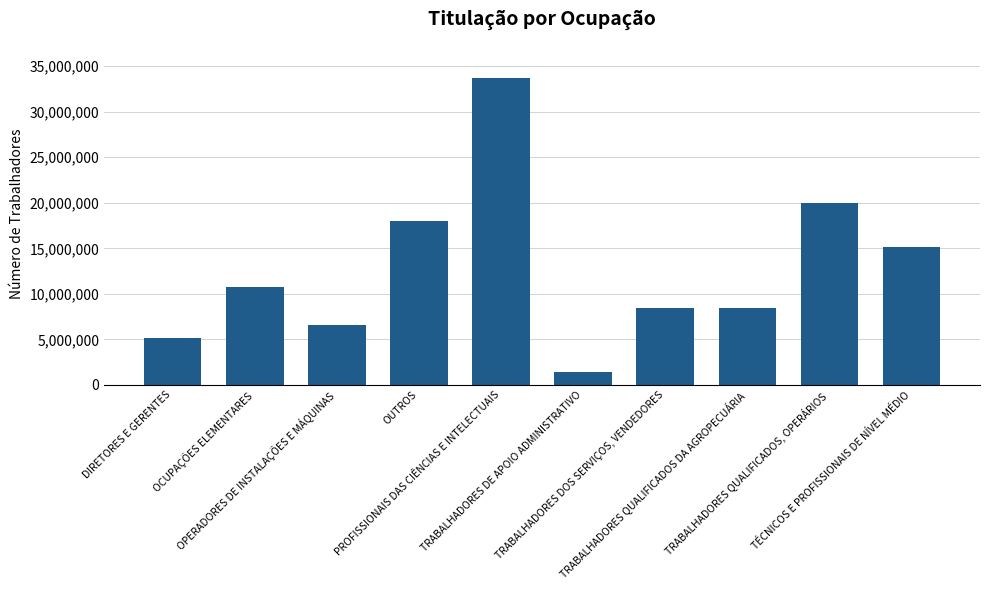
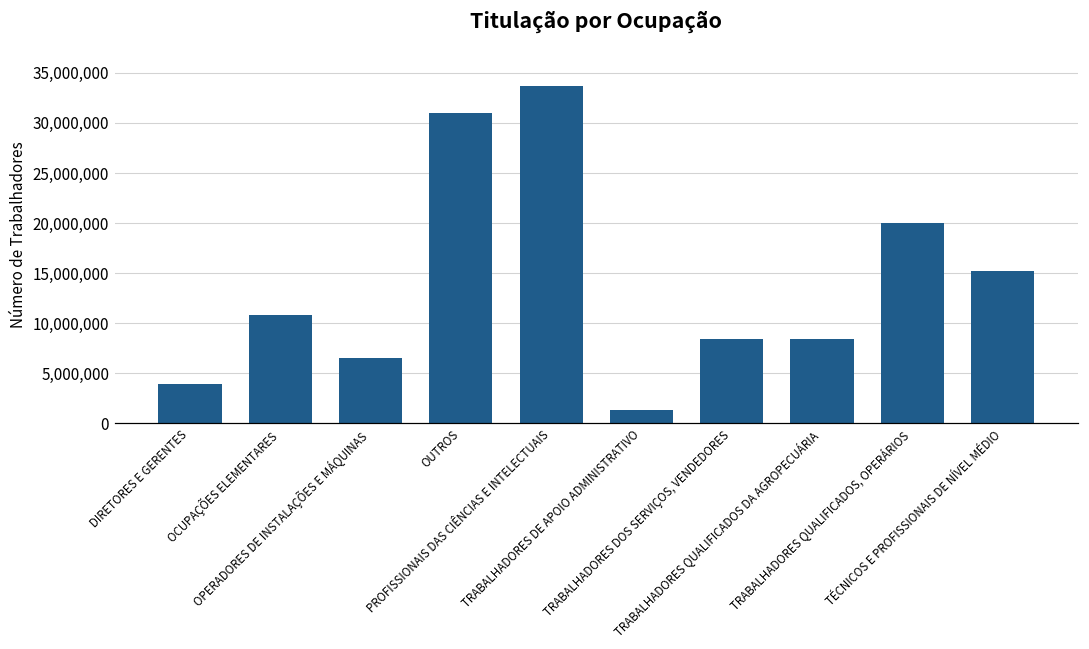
DIRETORES E GERENTES: 5,000,000 -> 4,000,000
OUTROS: 18,000,000 -> 31,000,000
